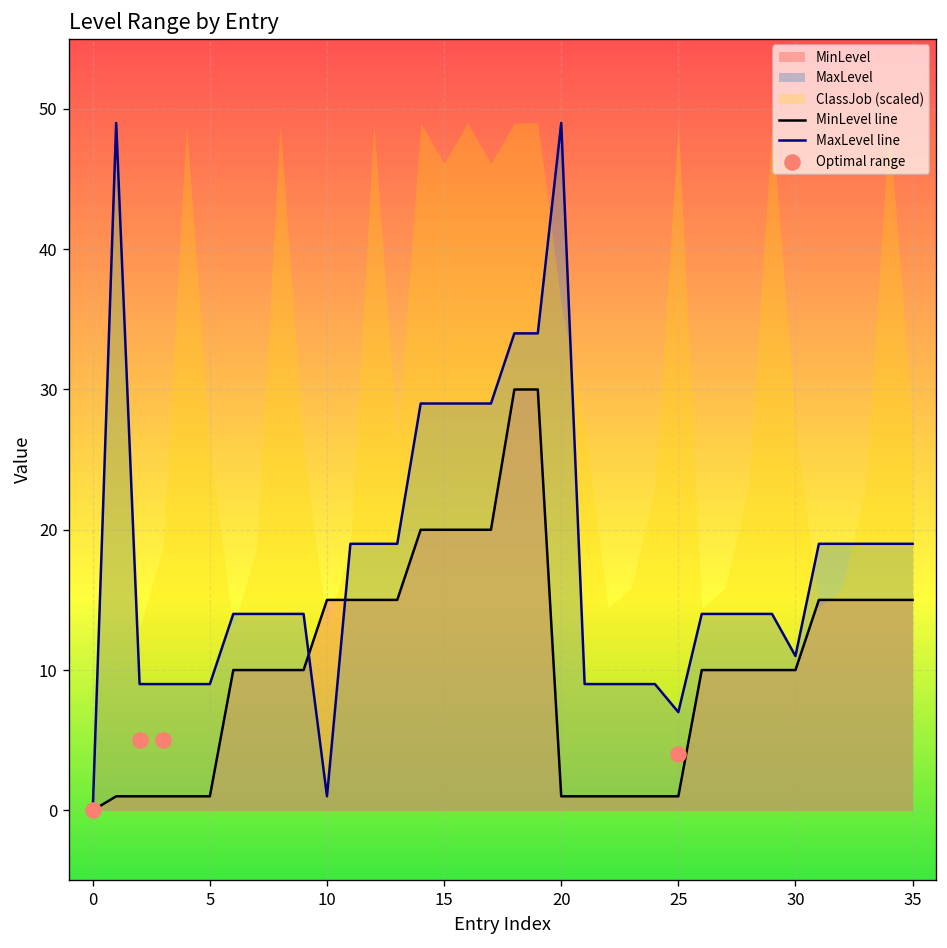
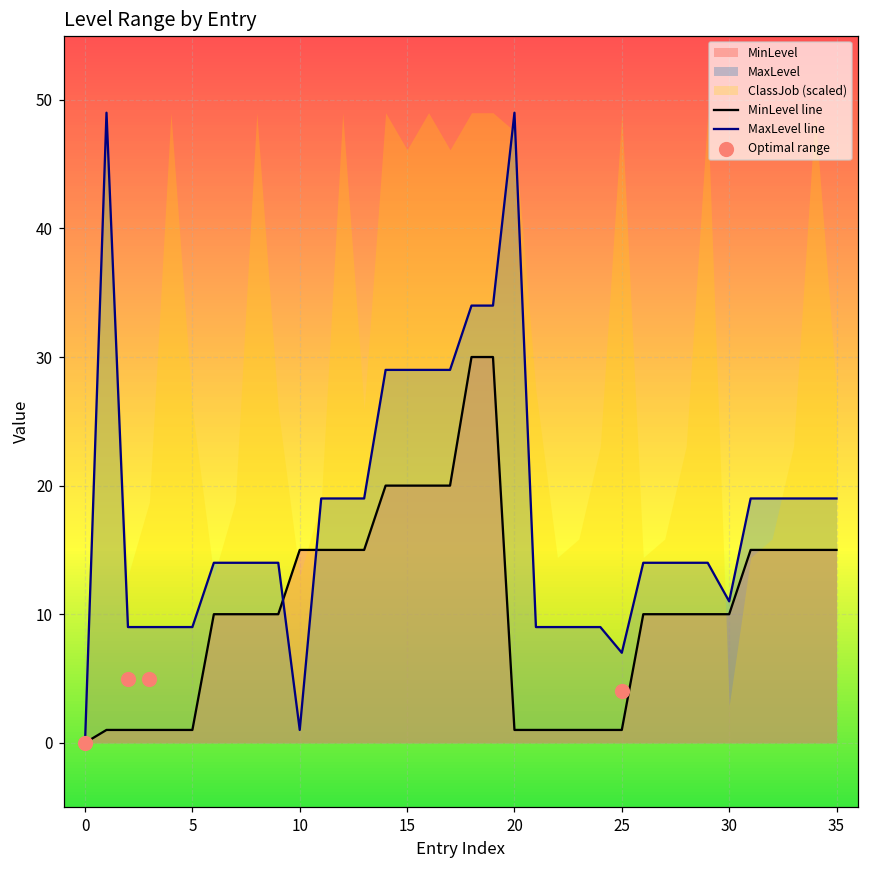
ClassJob (scaled), 20: 36.0 -> 47.6
ClassJob (scaled), 30: 27.4 -> 2.9
